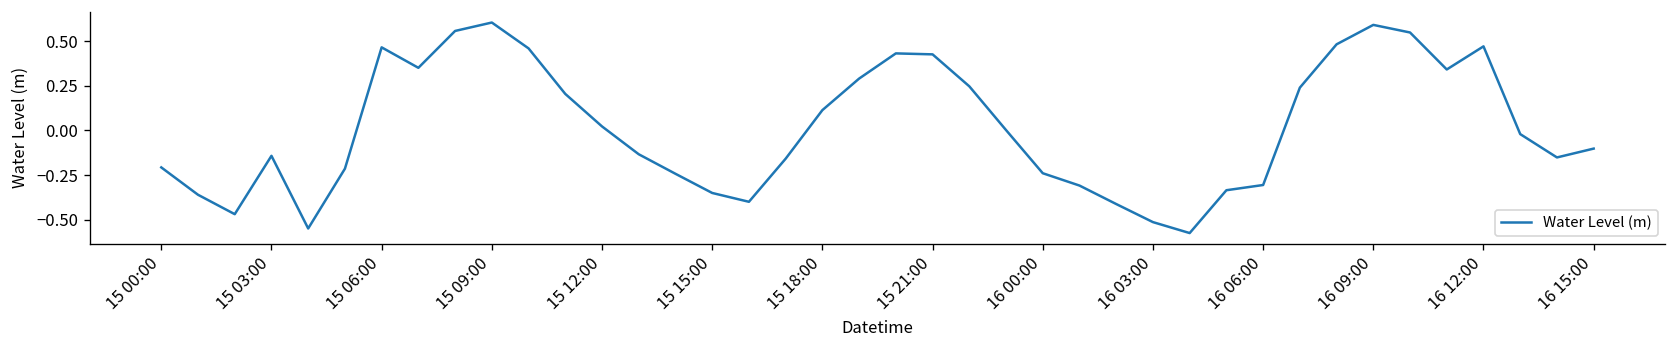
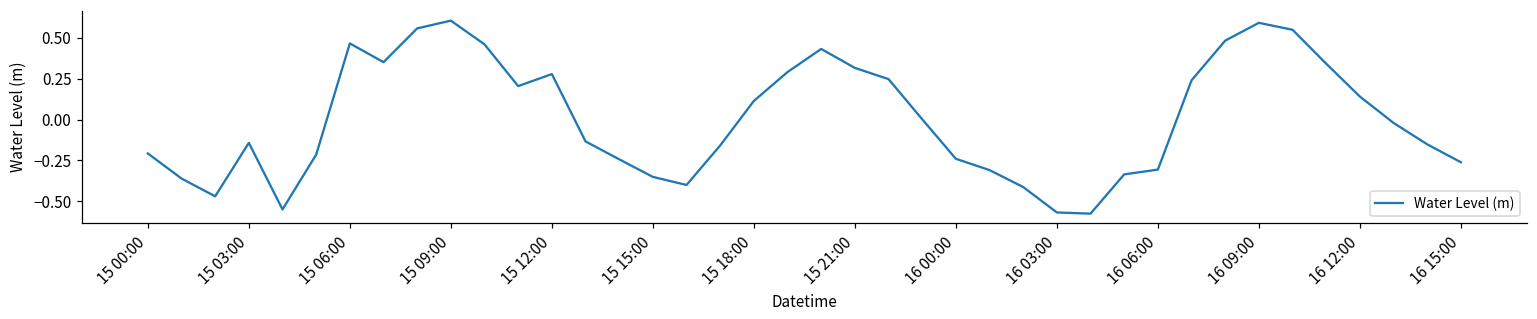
15 12:00: 0.02 -> 0.28
15 21:00: 0.43 -> 0.32
16 03:00: -0.51 -> -0.57
16 12:00: 0.47 -> 0.14
16 15:00: -0.10 -> -0.26
